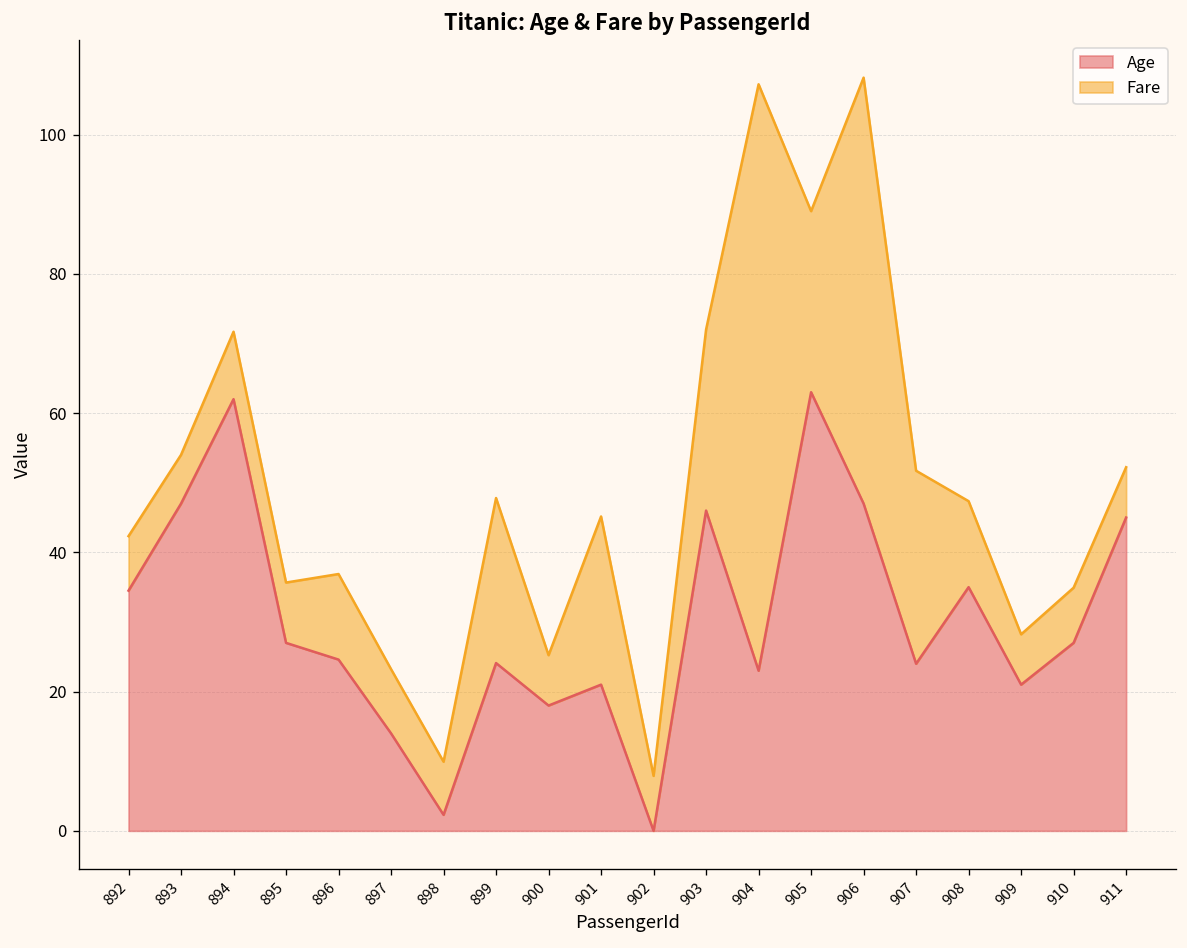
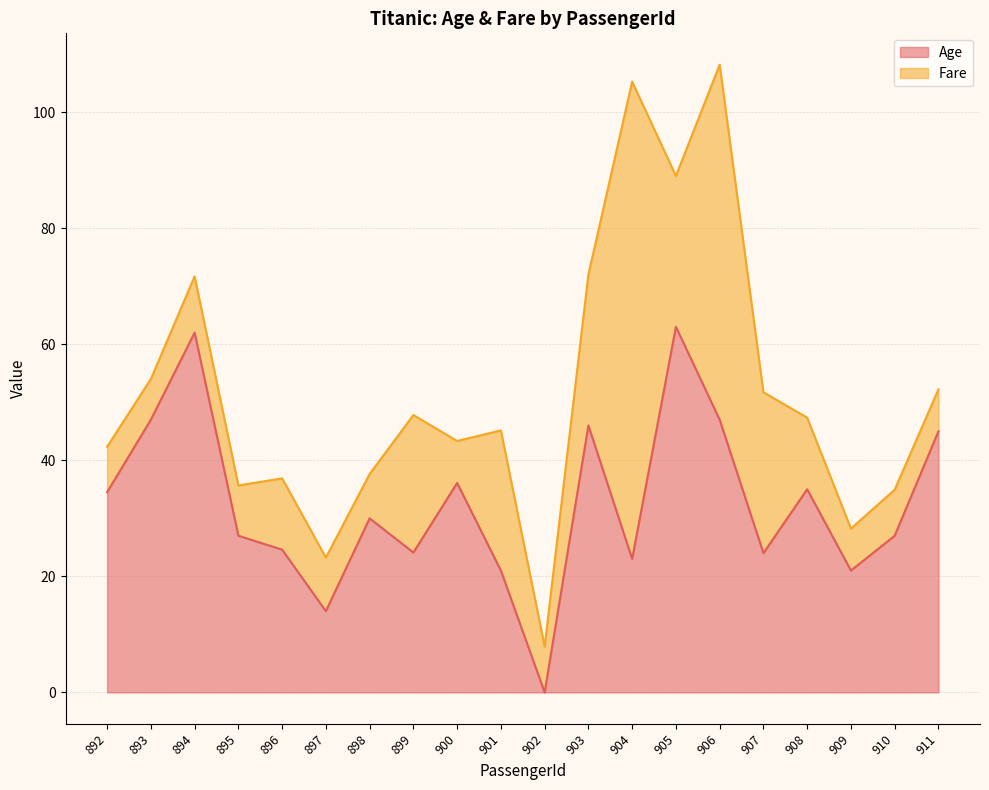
Age, 898: 2 -> 30
Age, 900: 18 -> 36
Fare, 904: 84 -> 82
